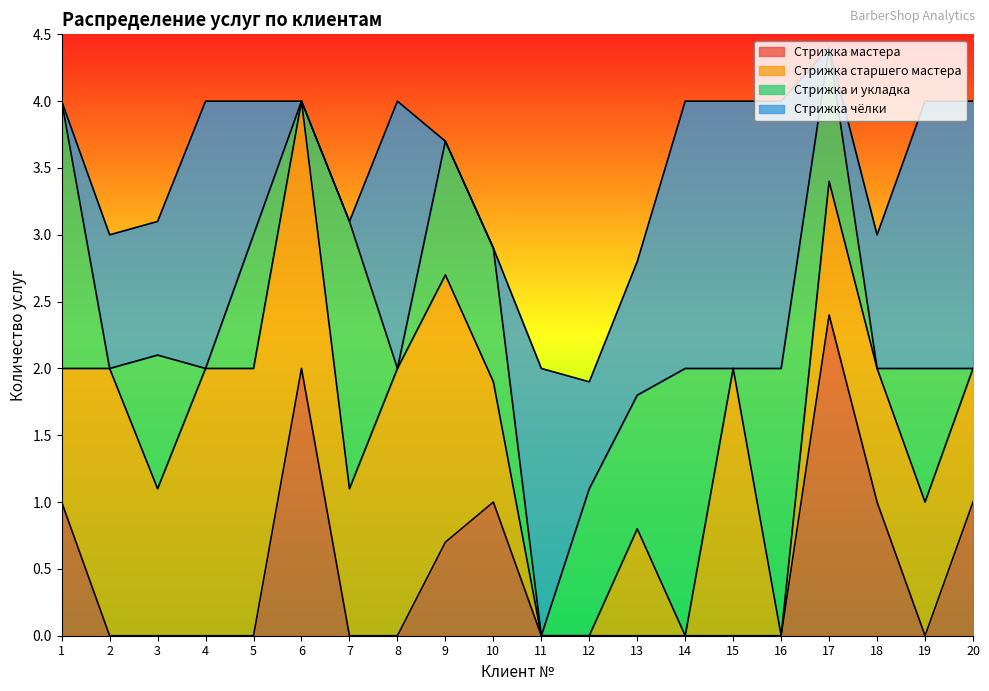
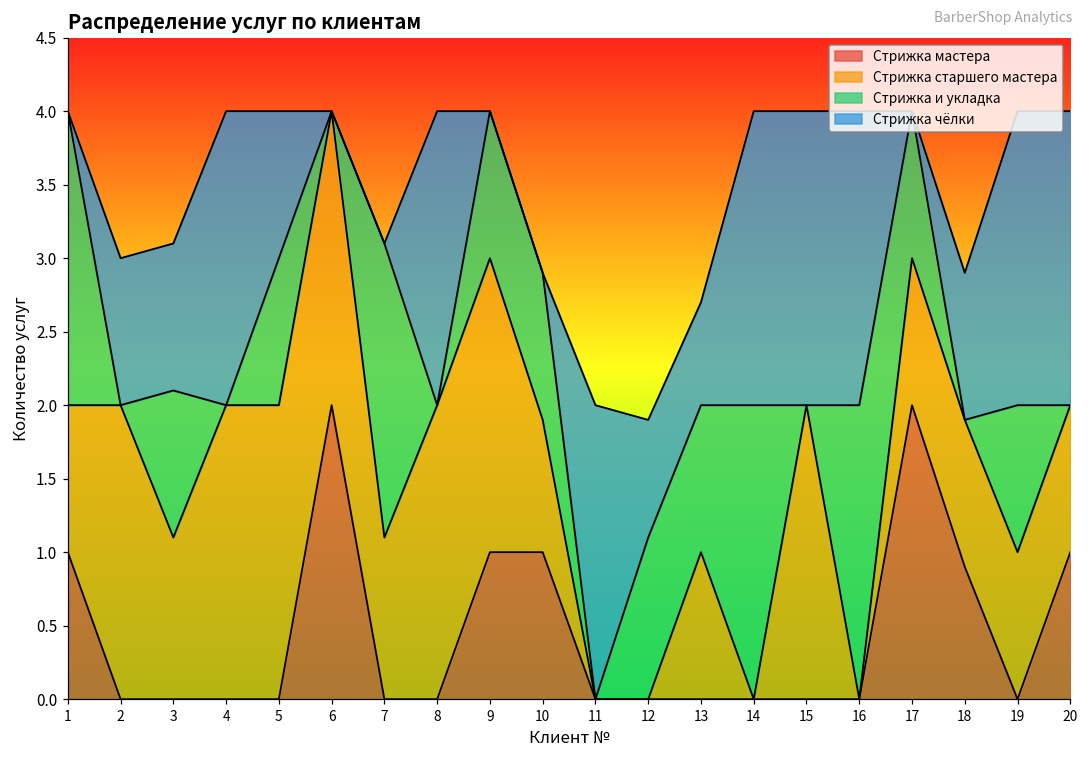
Стрижка мастера, 9: 0.7 -> 1.0
Стрижка старшего мастера, 13: 0.8 -> 1.0
Стрижка чёлки, 13: 1.0 -> 0.7
Стрижка мастера, 17: 2.4 -> 2.0
Стрижка мастера, 18: 1.0 -> 0.9
